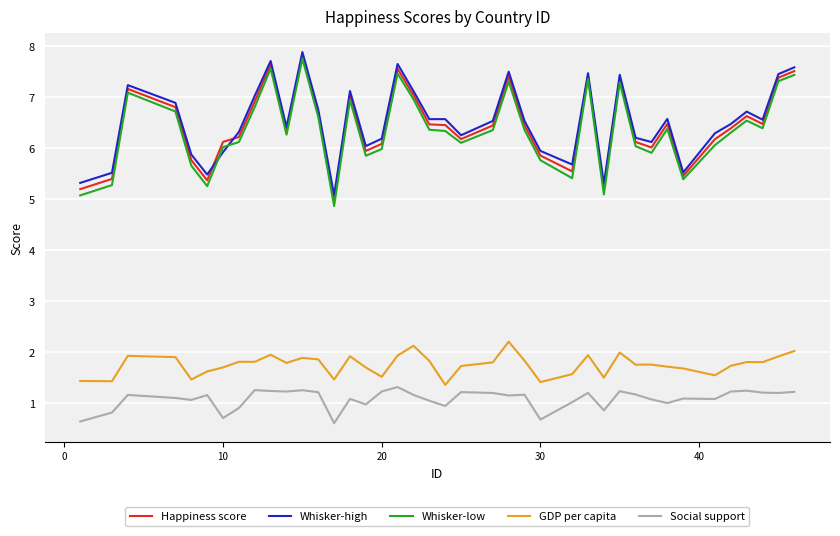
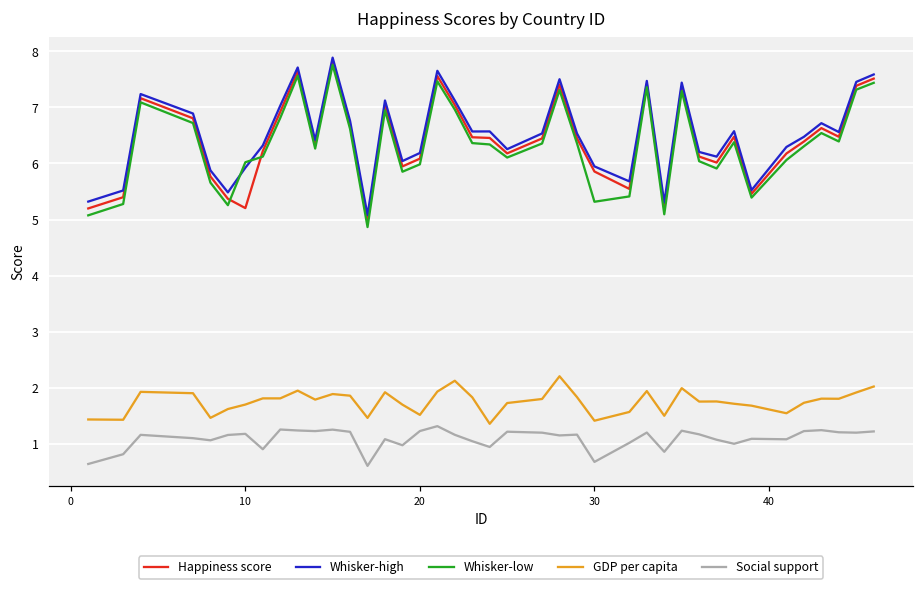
Happiness score, 10: 6.1 -> 5.2
Social support, 10: 0.7 -> 1.2
Whisker-low, 30: 5.8 -> 5.3
